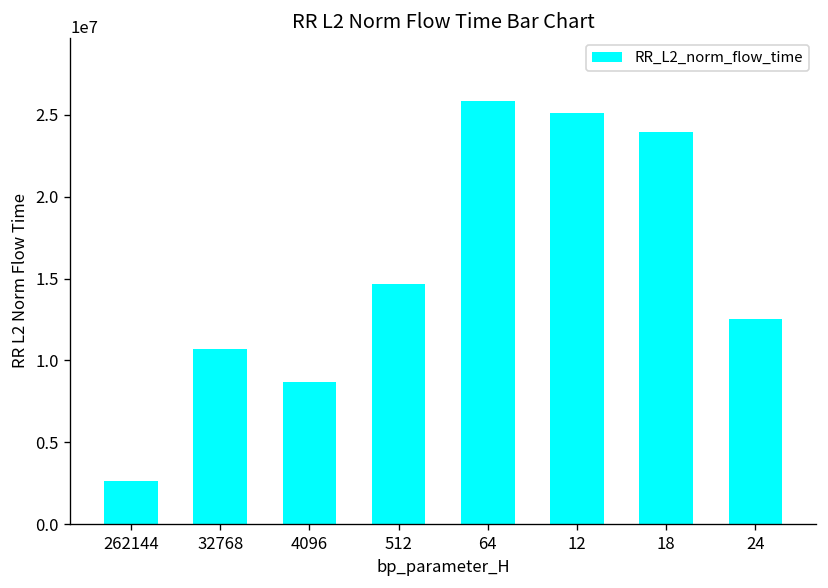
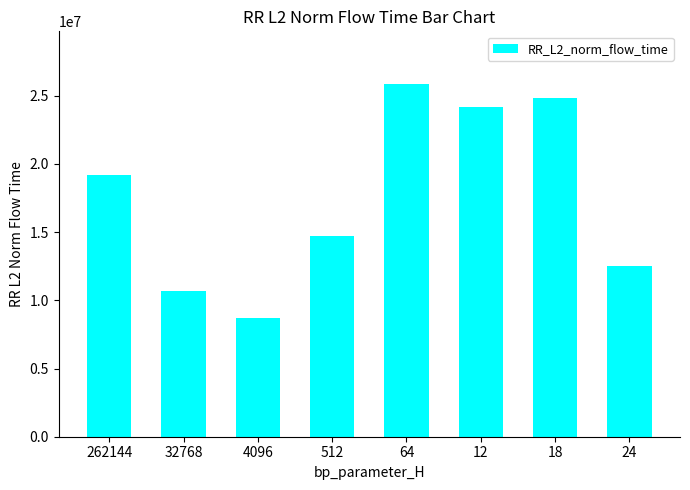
262144: 2700000 -> 19200000
12: 25100000 -> 24200000
18: 24000000 -> 24800000
